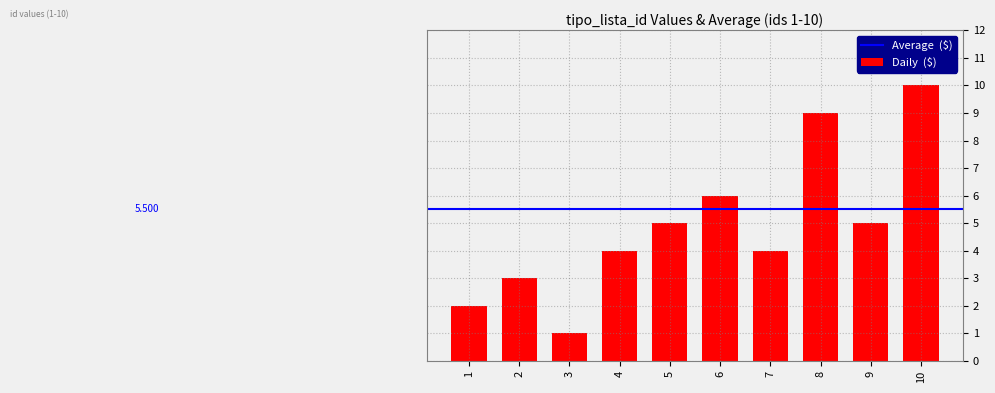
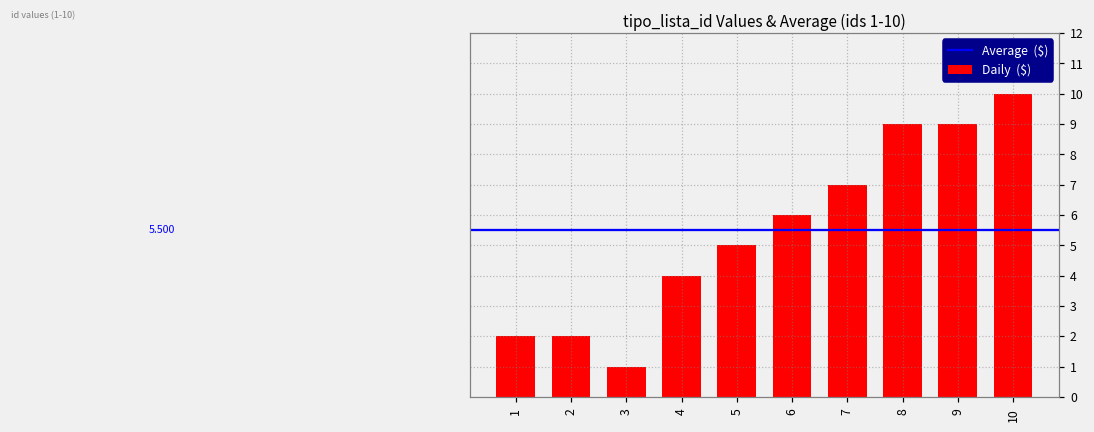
2: 3 -> 2
7: 4 -> 7
9: 5 -> 9
